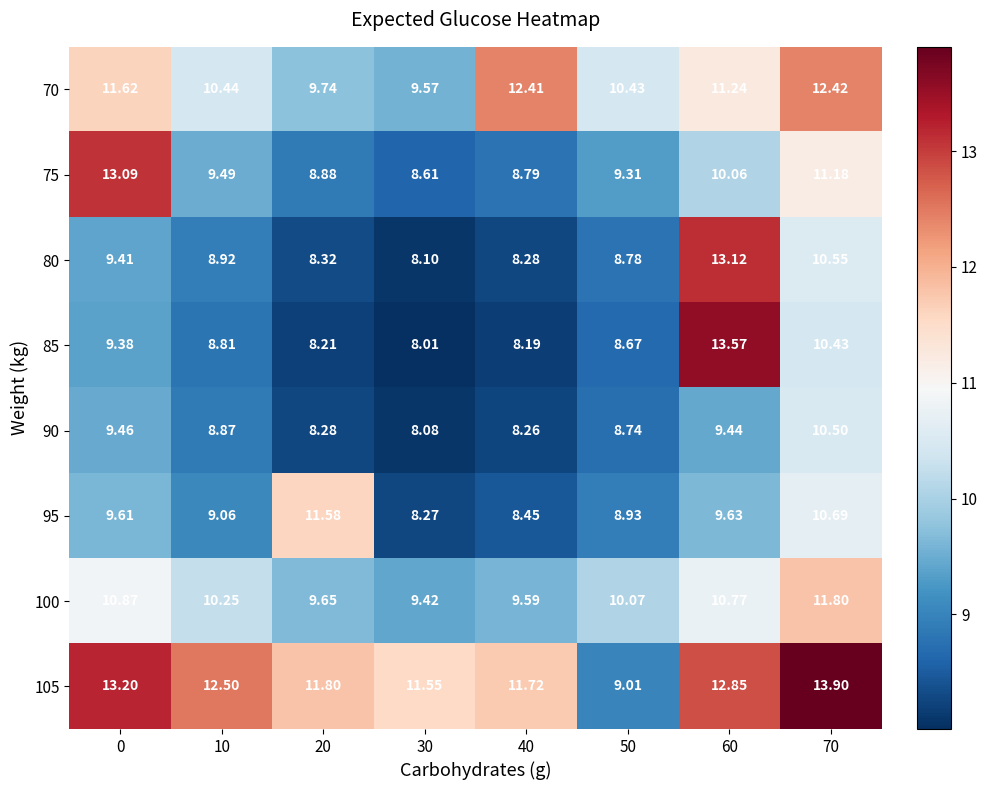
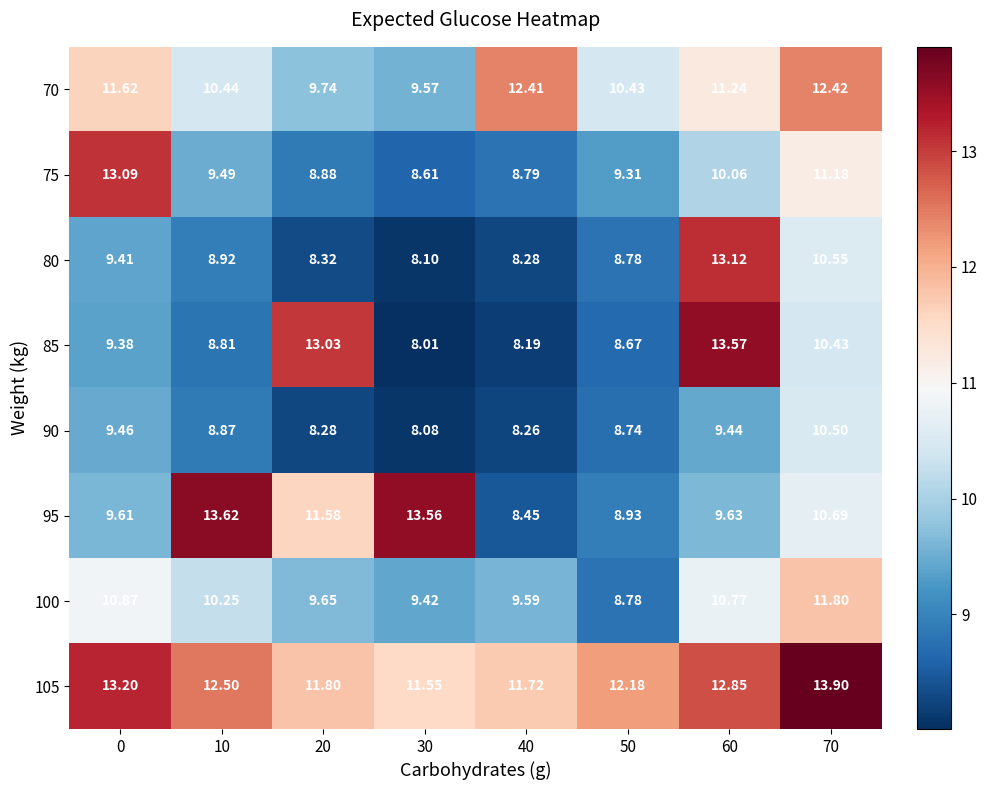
85, 20: 8.21 -> 13.03
95, 10: 9.06 -> 13.62
95, 30: 8.27 -> 13.56
100, 50: 10.07 -> 8.78
105, 50: 9.01 -> 12.18
